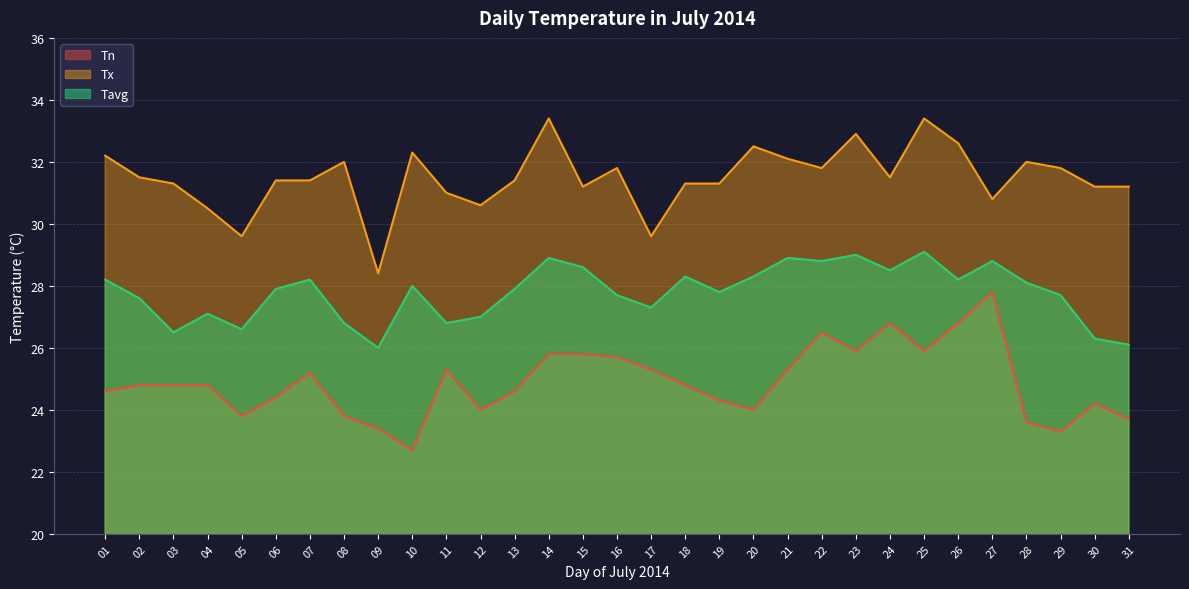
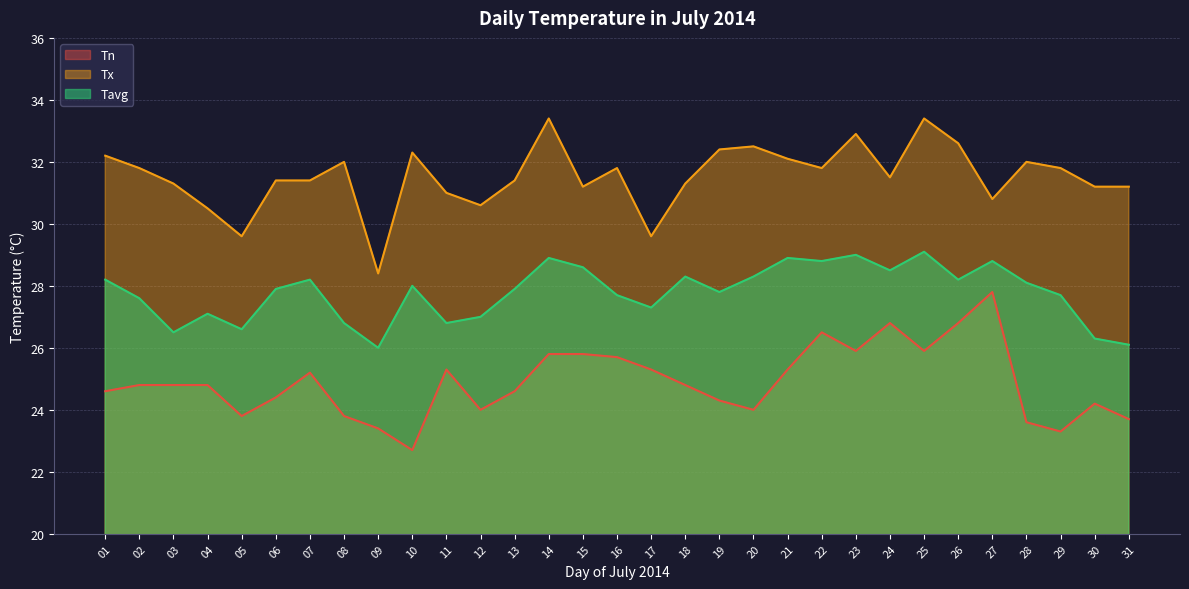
Tx, 02: 31.5 -> 31.8
Tx, 19: 31.3 -> 32.4
